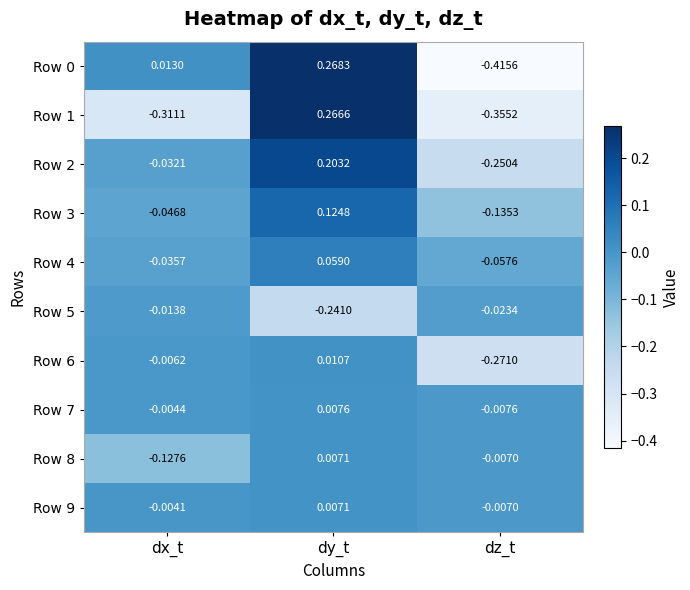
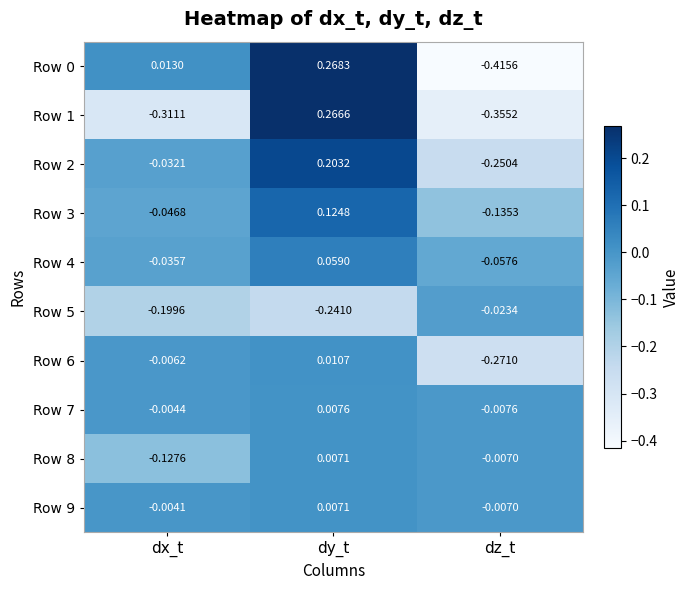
Row 5, dx_t: -0.0138 -> -0.1996
